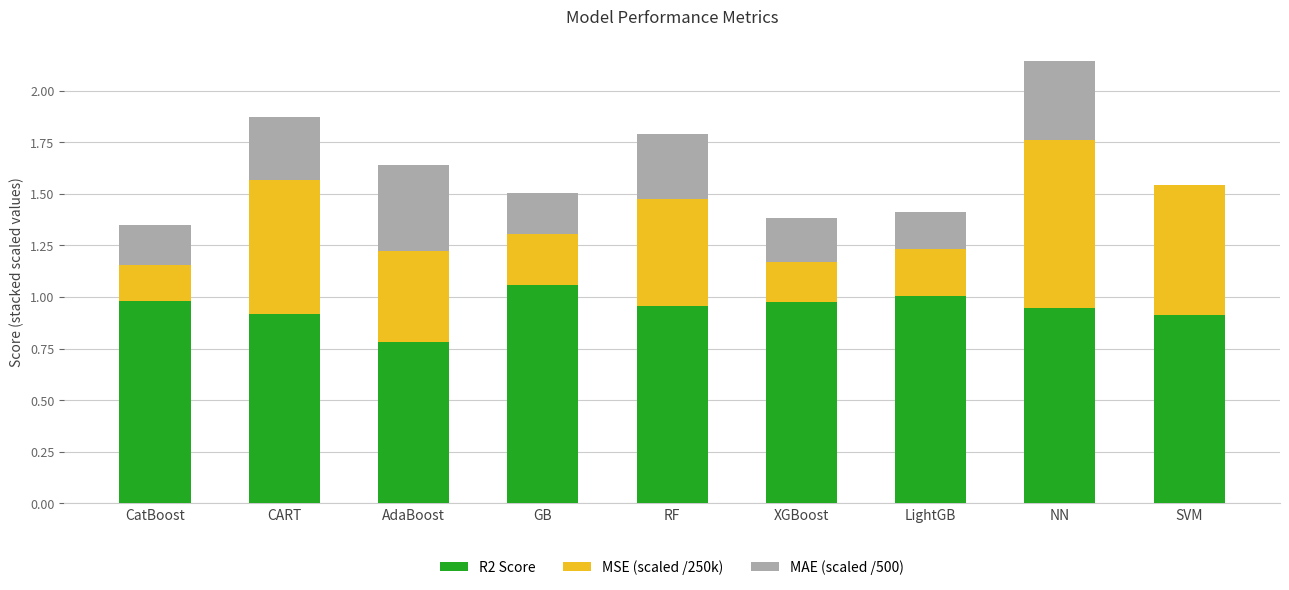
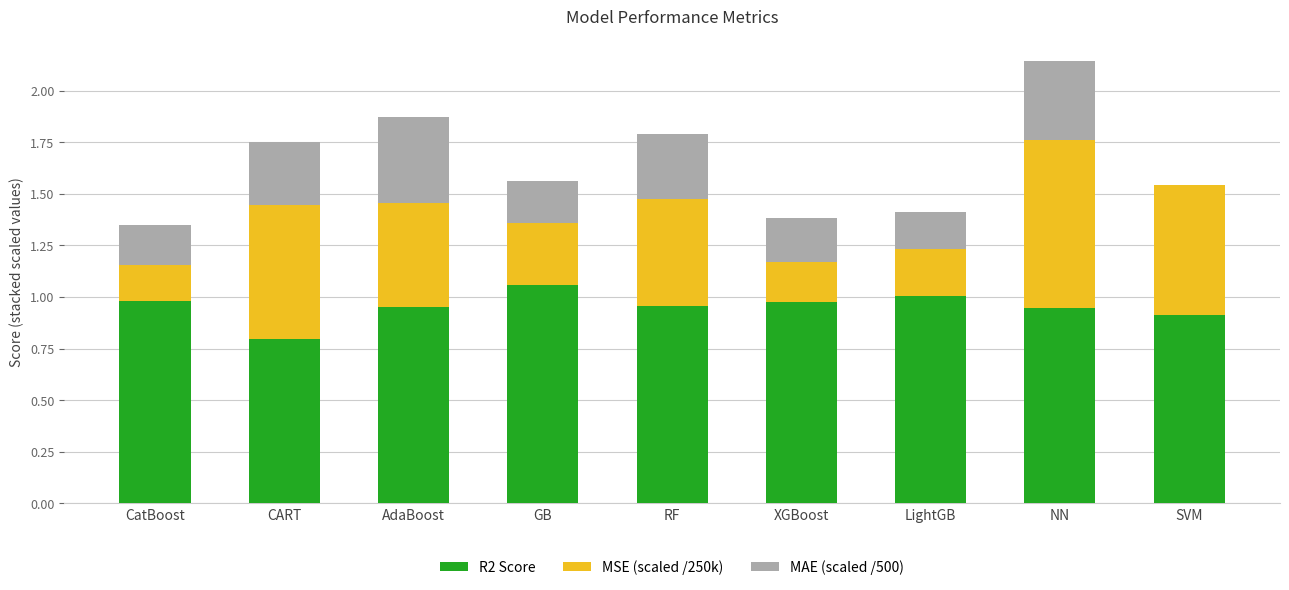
R2 Score, CART: 0.92 -> 0.80
R2 Score, AdaBoost: 0.78 -> 0.95
MSE (scaled /250k), AdaBoost: 0.44 -> 0.51
MSE (scaled /250k), GB: 0.25 -> 0.30
